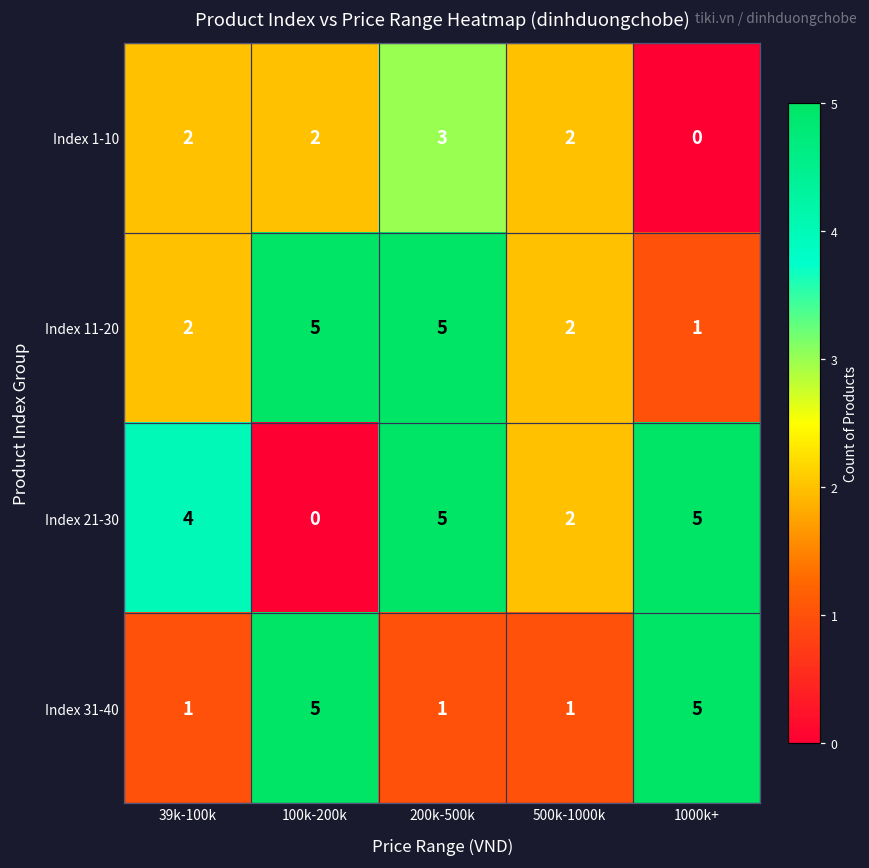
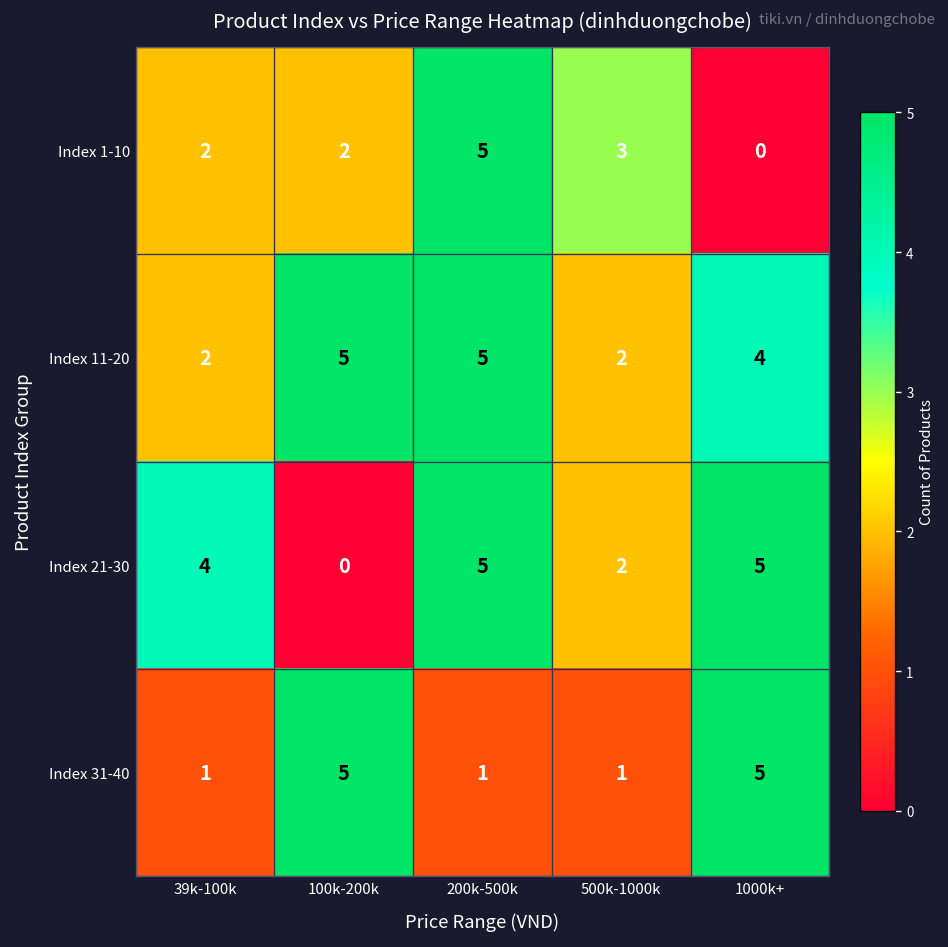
Index 1-10, 200k-500k: 3 -> 5
Index 1-10, 500k-1000k: 2 -> 3
Index 11-20, 1000k+: 1 -> 4
